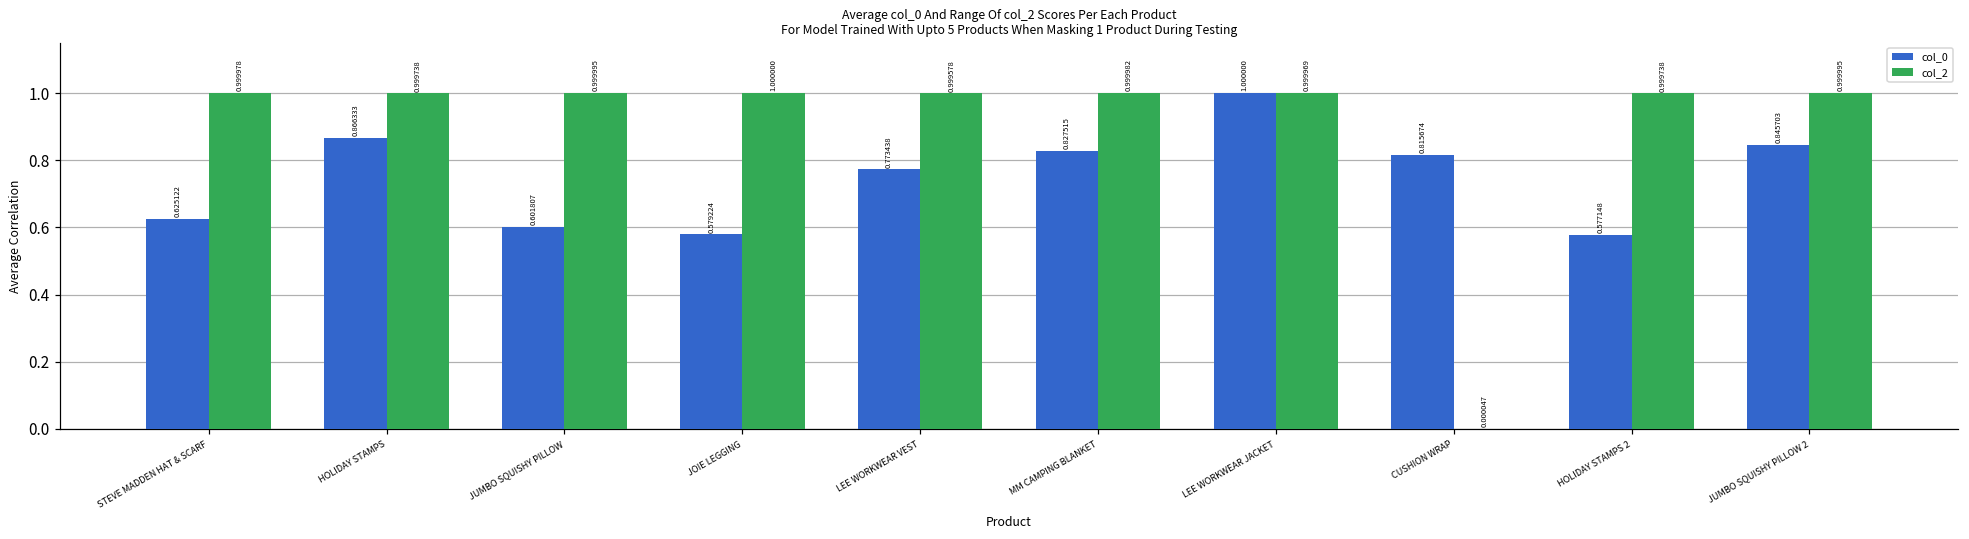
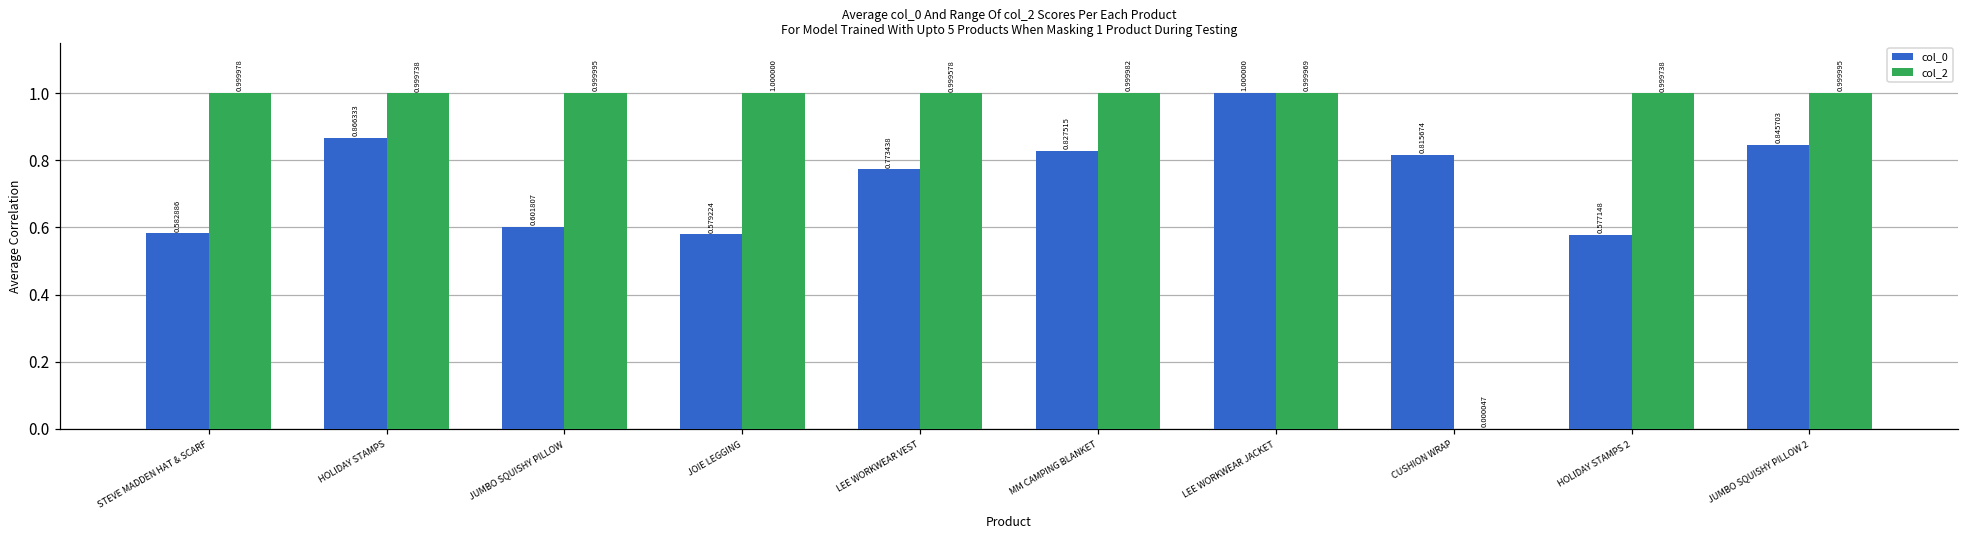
col_0, STEVE MADDEN HAT & SCARF: 0.625122 -> 0.582886
